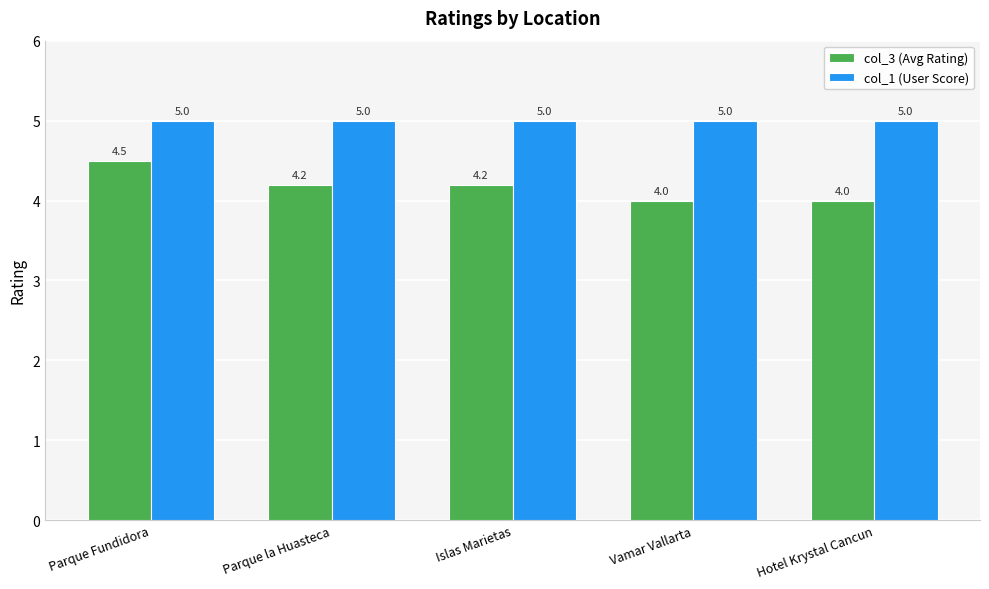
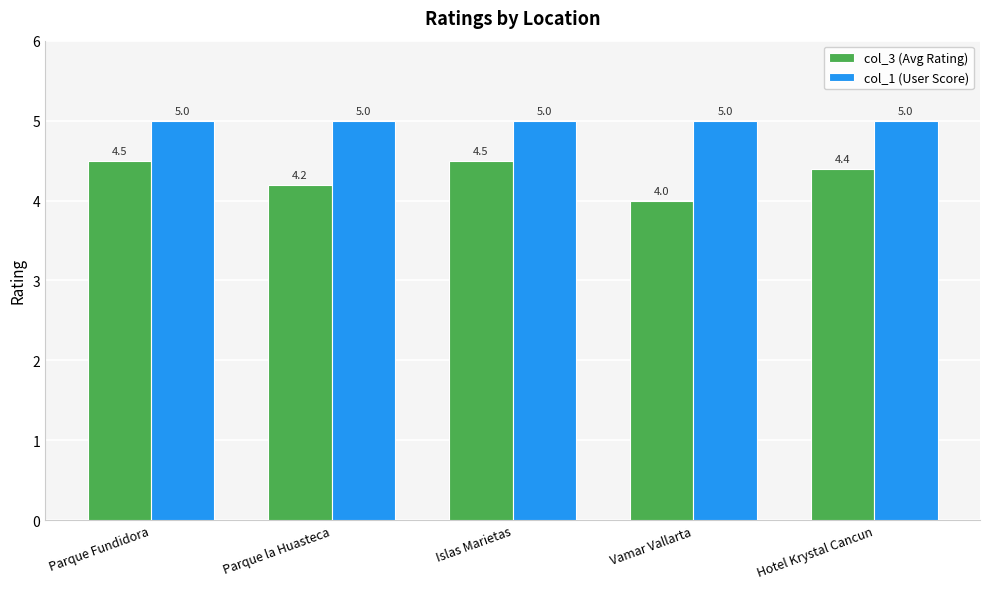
col_3 (Avg Rating), Islas Marietas: 4.2 -> 4.5
col_3 (Avg Rating), Hotel Krystal Cancun: 4.0 -> 4.4
